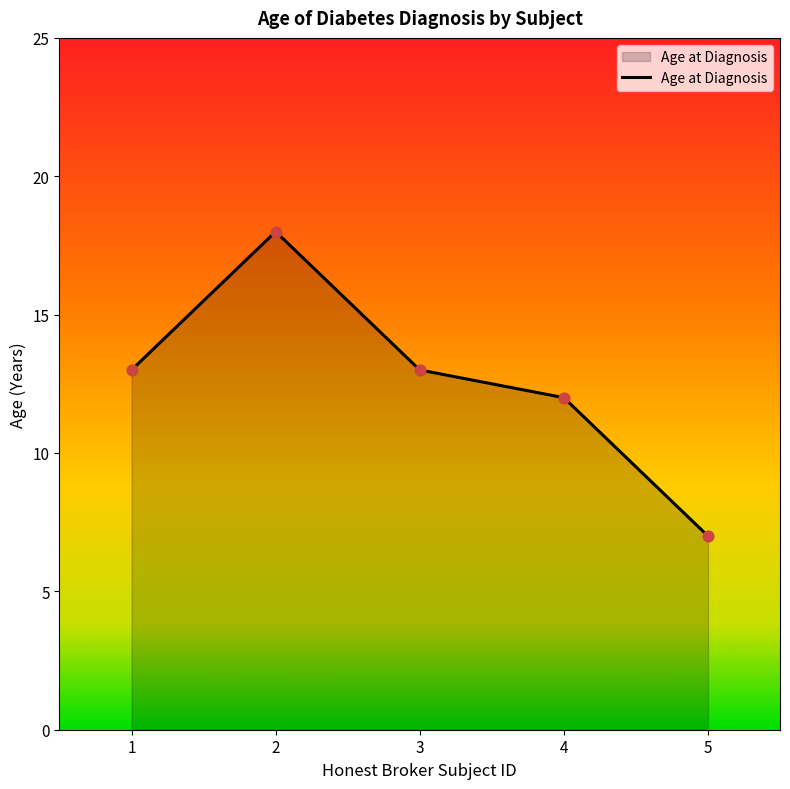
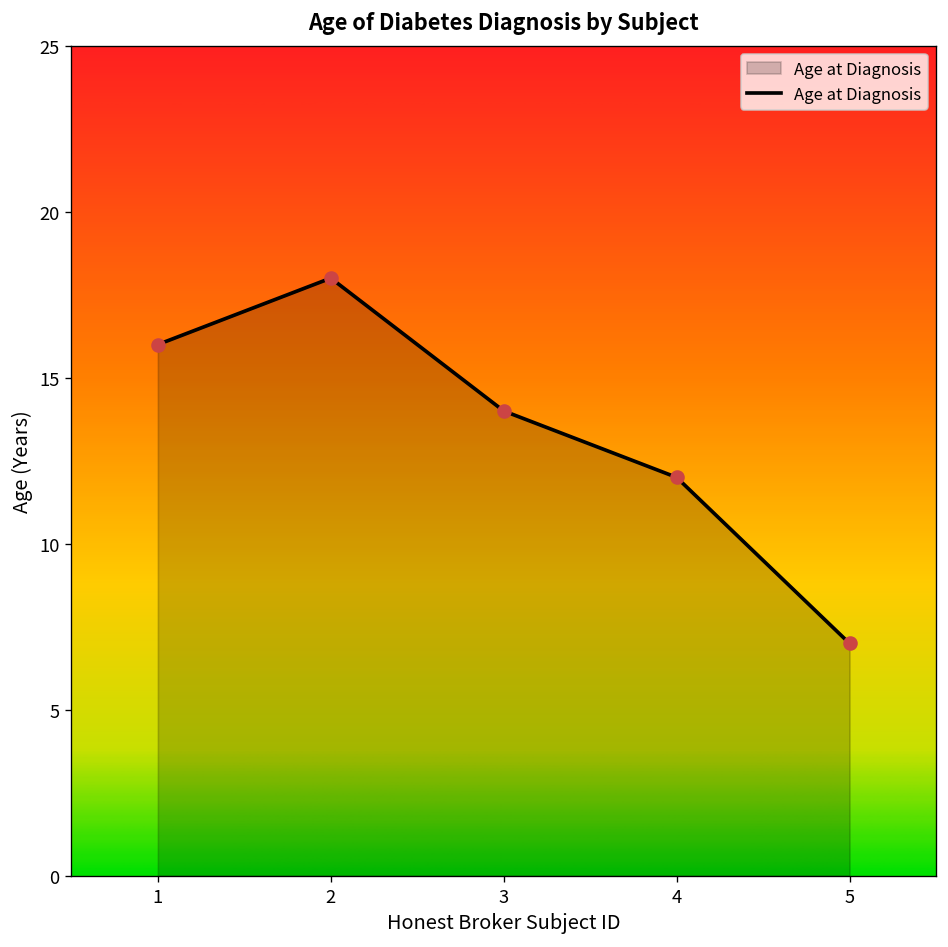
1: 13 -> 16
3: 13 -> 14
